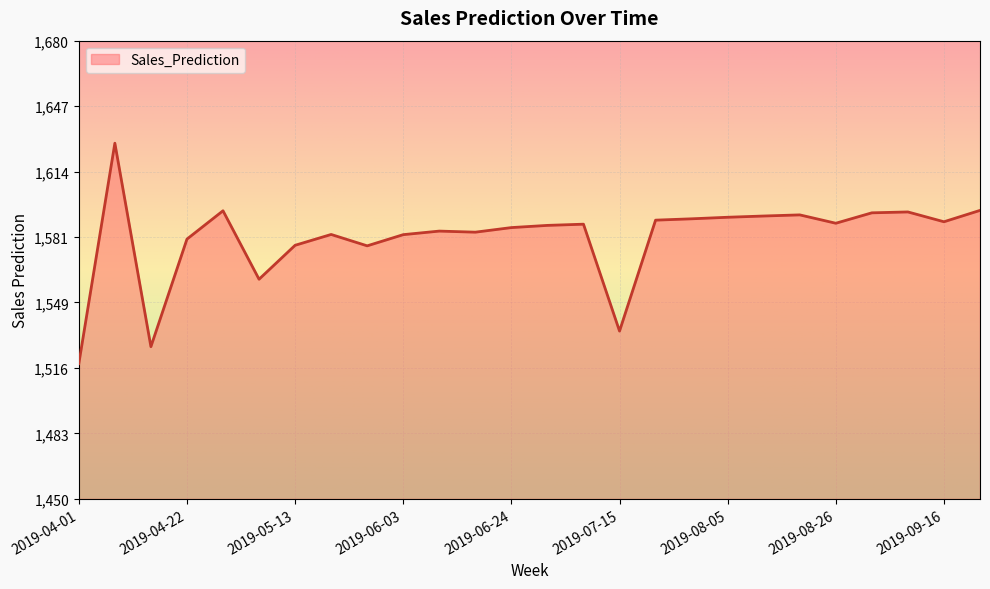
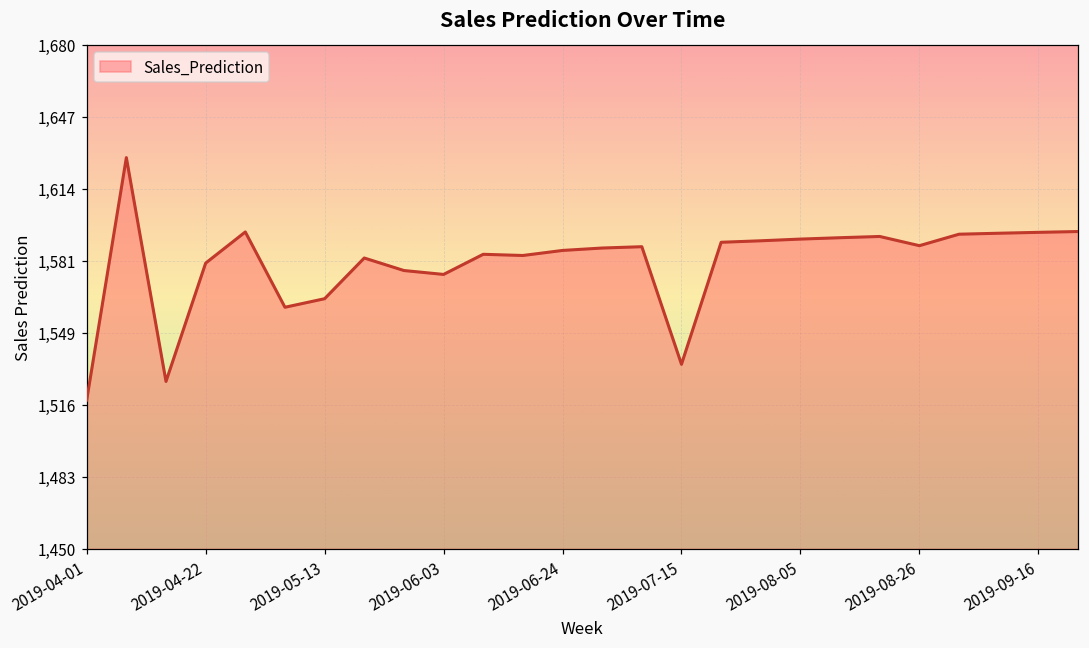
2019-05-13: 1,577 -> 1,564
2019-06-03: 1,583 -> 1,575
2019-09-16: 1,589 -> 1,594
